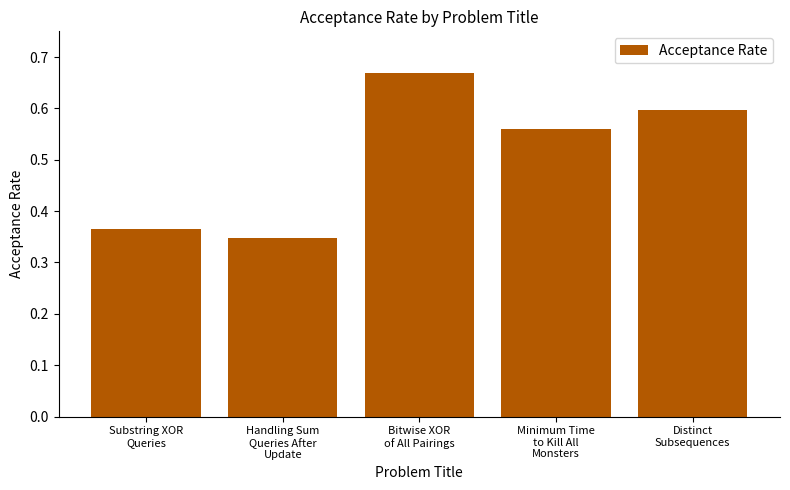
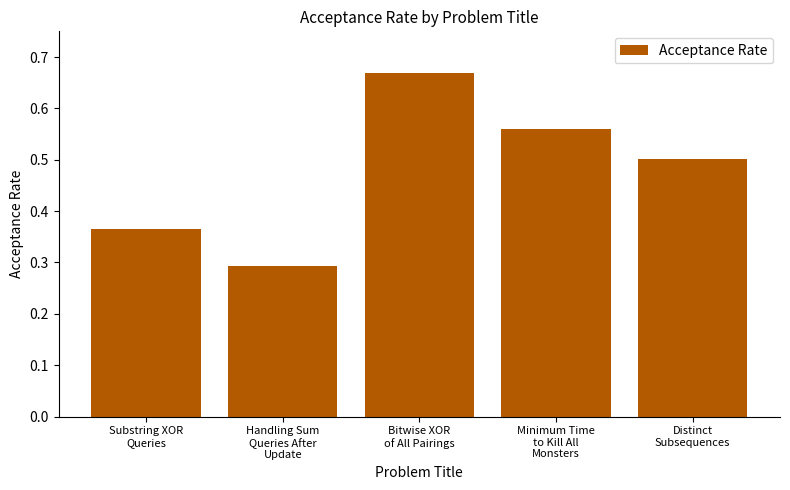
Handling Sum Queries After Update: 0.35 -> 0.29
Distinct Subsequences: 0.60 -> 0.50
